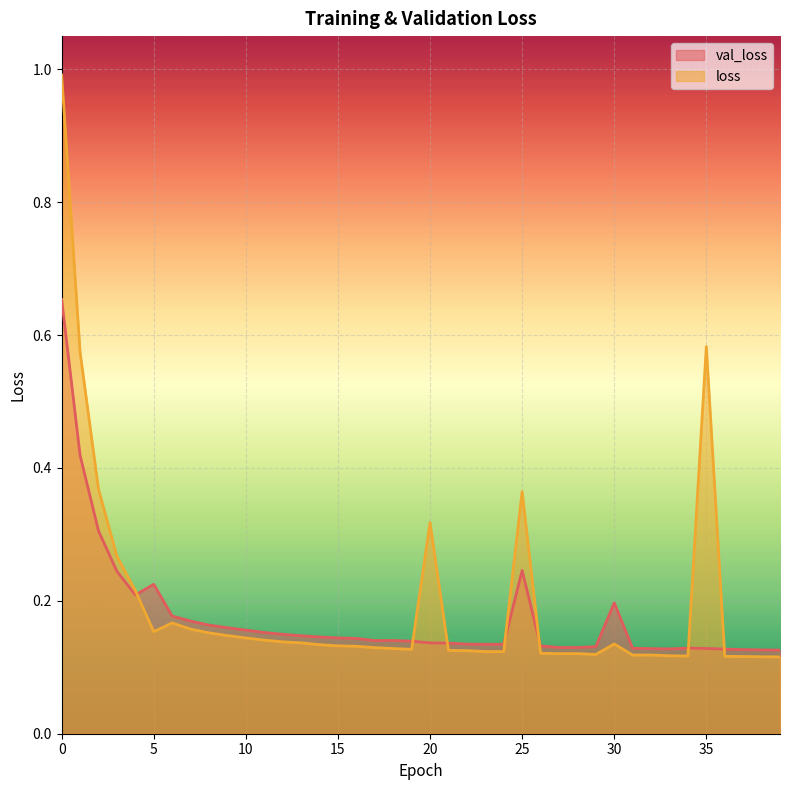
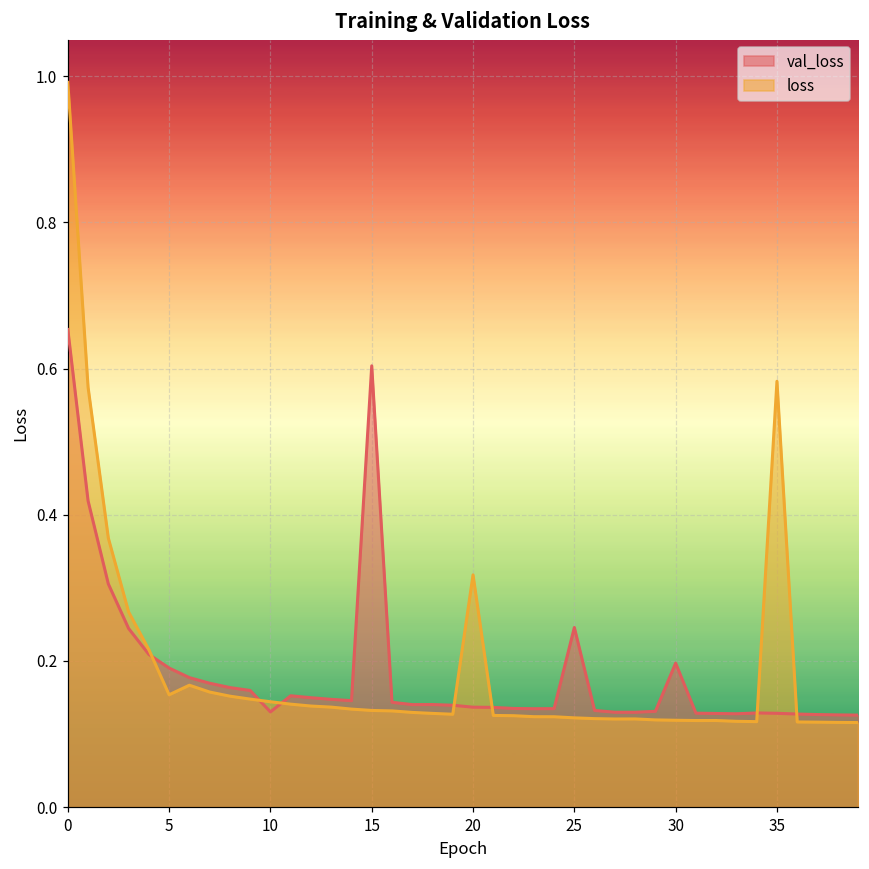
val_loss, 5: 0.22 -> 0.19
val_loss, 10: 0.16 -> 0.13
val_loss, 15: 0.14 -> 0.60
loss, 25: 0.36 -> 0.12
loss, 30: 0.14 -> 0.12
